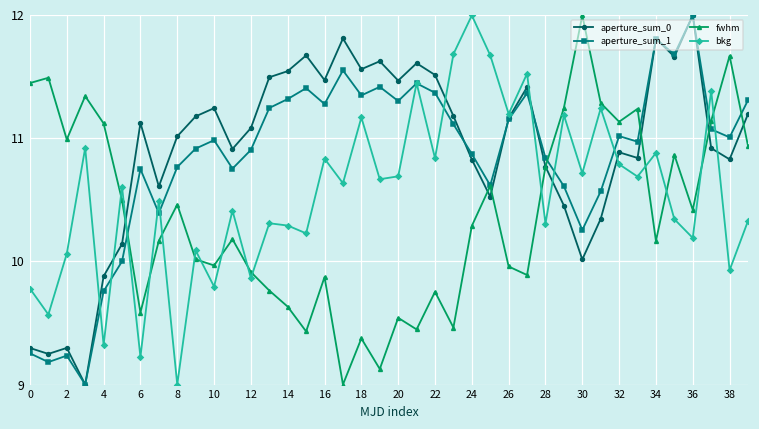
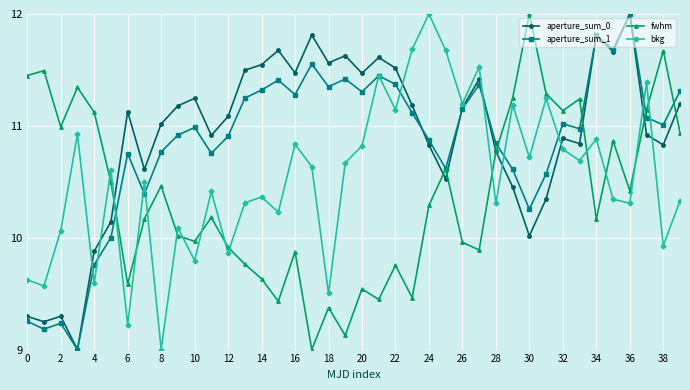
bkg, 0: 9.78 -> 9.62
bkg, 4: 9.32 -> 9.60
bkg, 14: 10.29 -> 10.36
bkg, 18: 11.17 -> 9.50
bkg, 20: 10.69 -> 10.82
bkg, 22: 10.84 -> 11.14
bkg, 36: 10.19 -> 10.31
